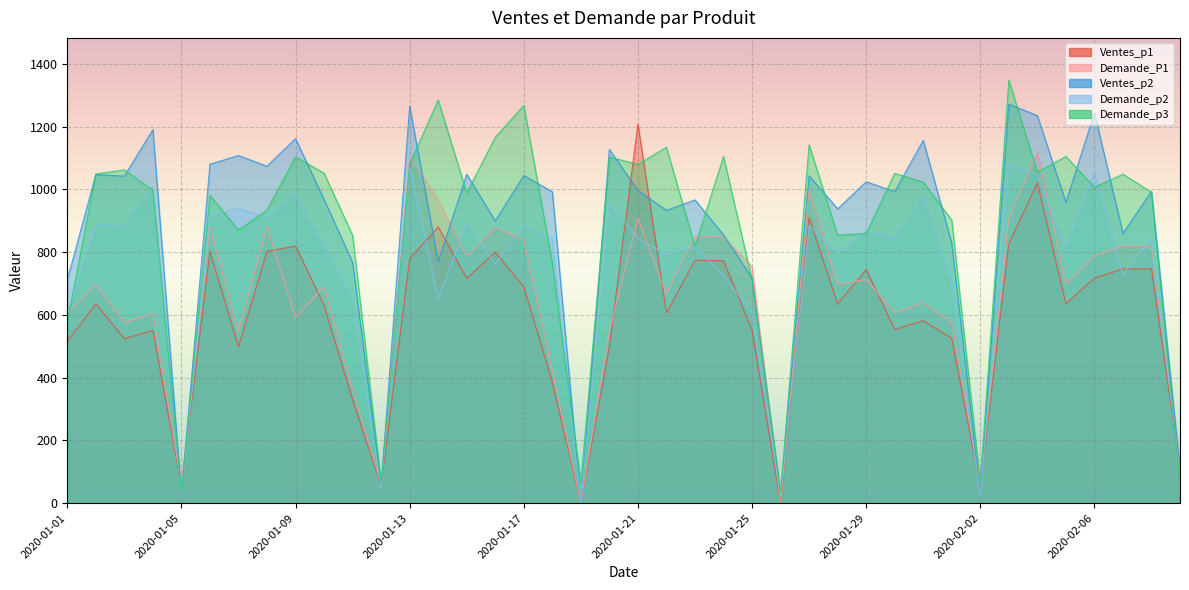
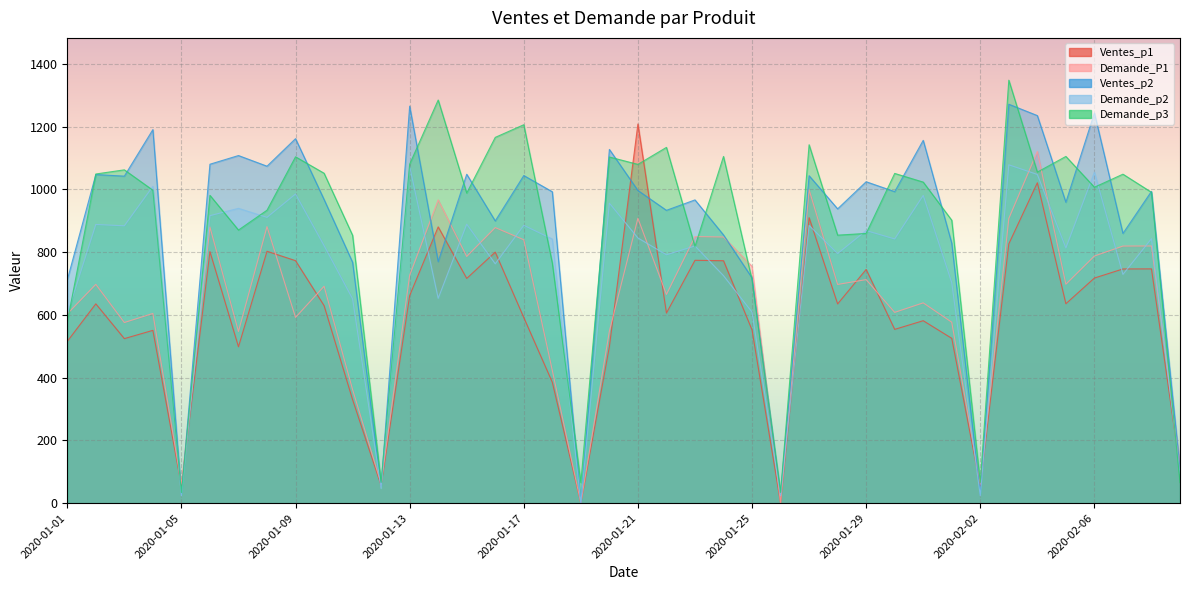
Ventes_p1, 2020-01-09: 820 -> 770
Ventes_p1, 2020-01-13: 780 -> 660
Demande_P1, 2020-01-13: 1100 -> 730
Ventes_p1, 2020-01-17: 690 -> 590
Demande_p3, 2020-01-17: 1270 -> 1210
